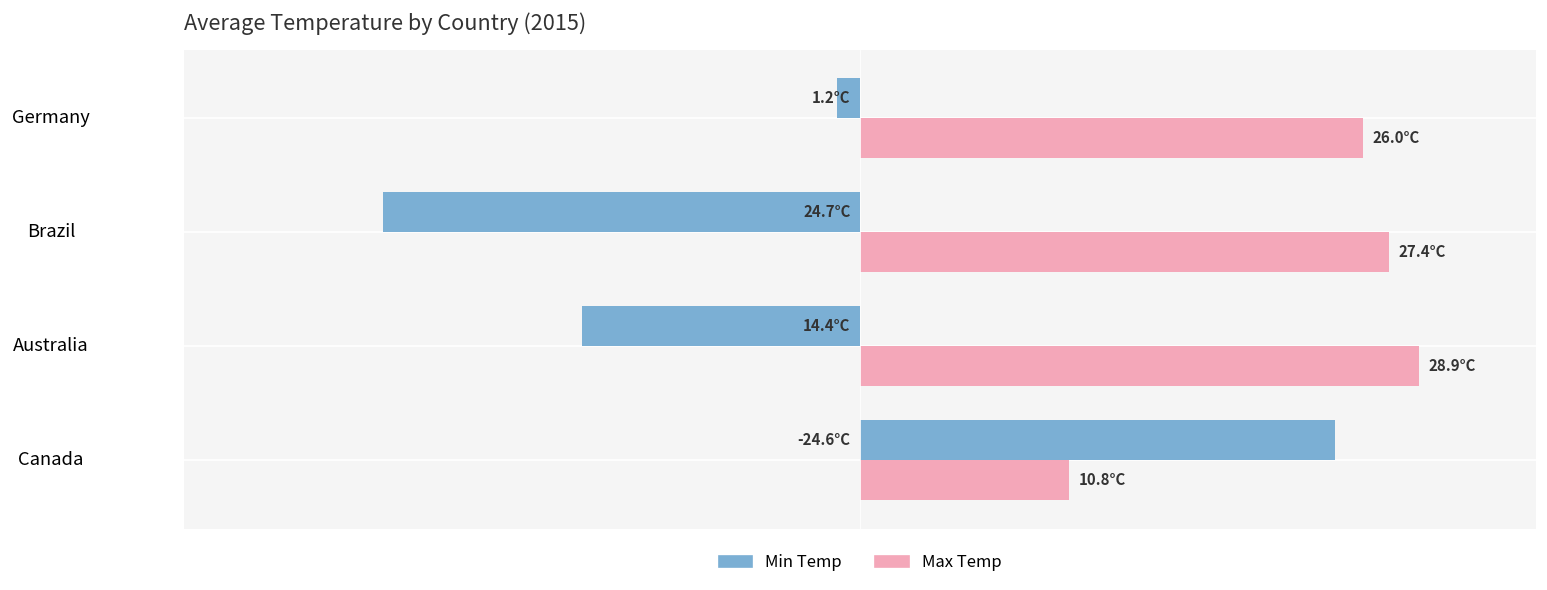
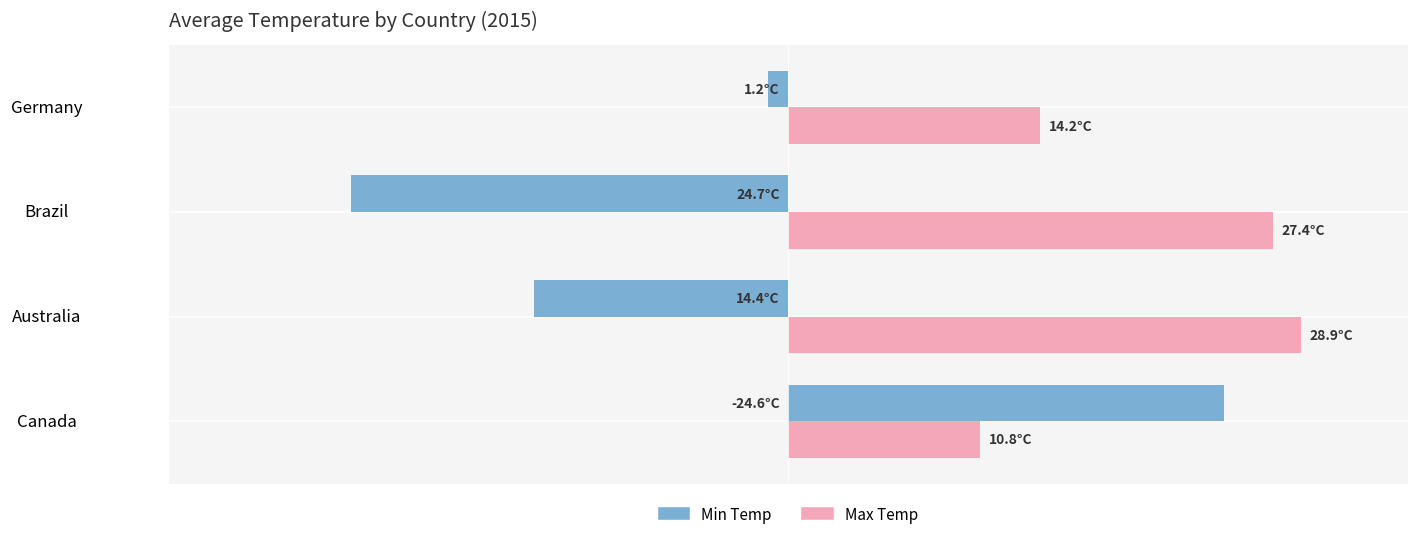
Max Temp, Germany: 26.0°C -> 14.2°C
